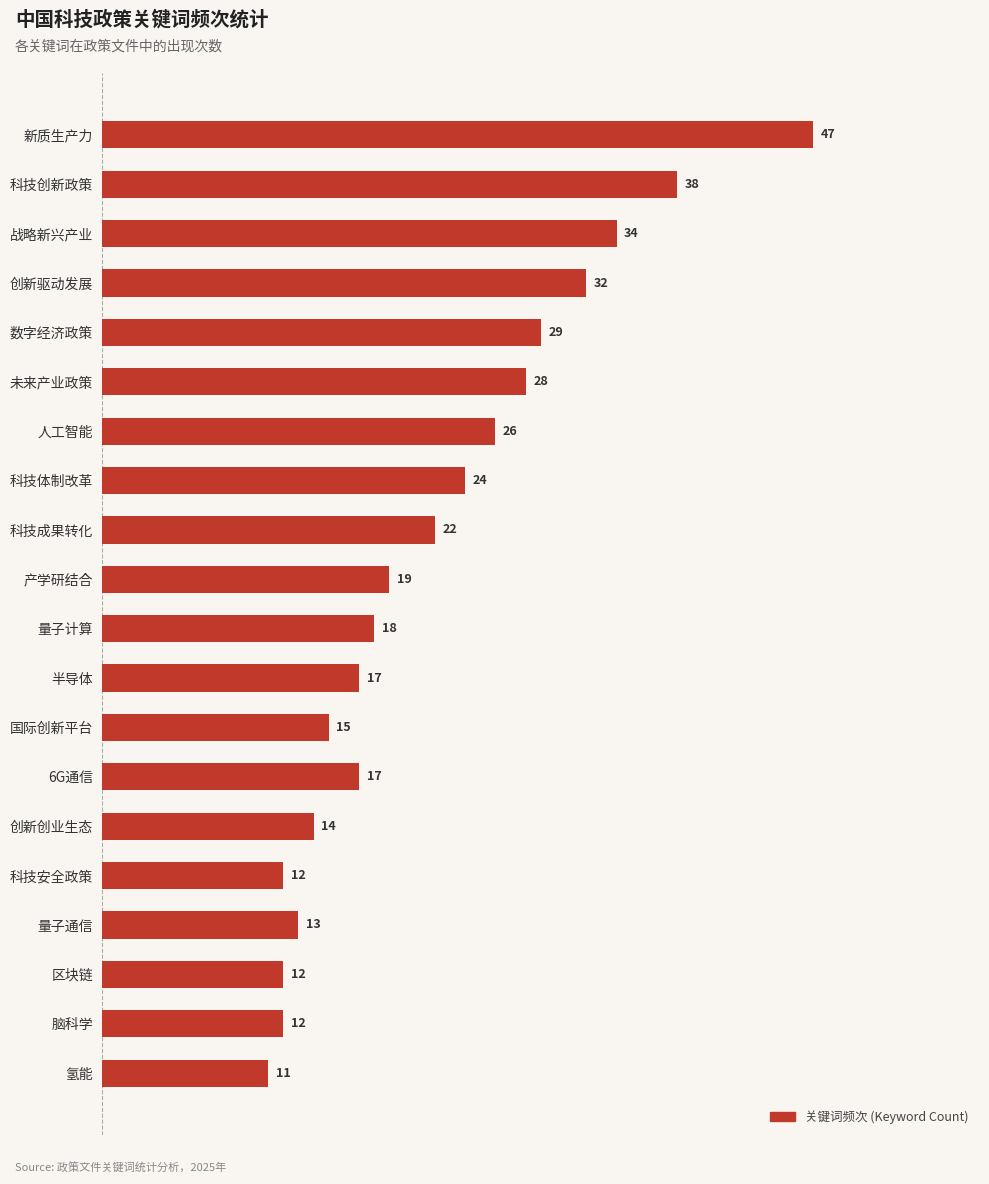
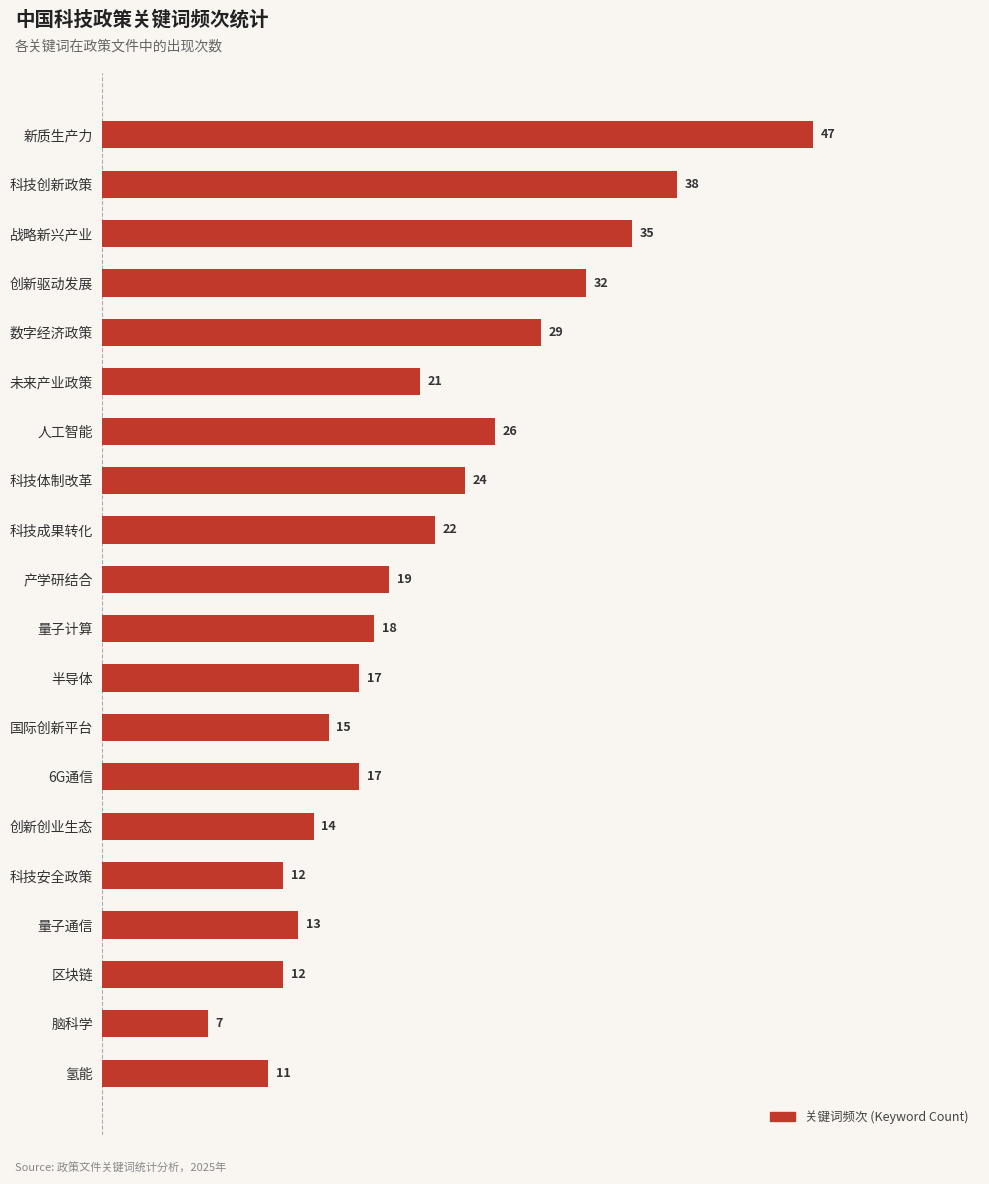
战略新兴产业: 34 -> 35
未来产业政策: 28 -> 21
脑科学: 12 -> 7
